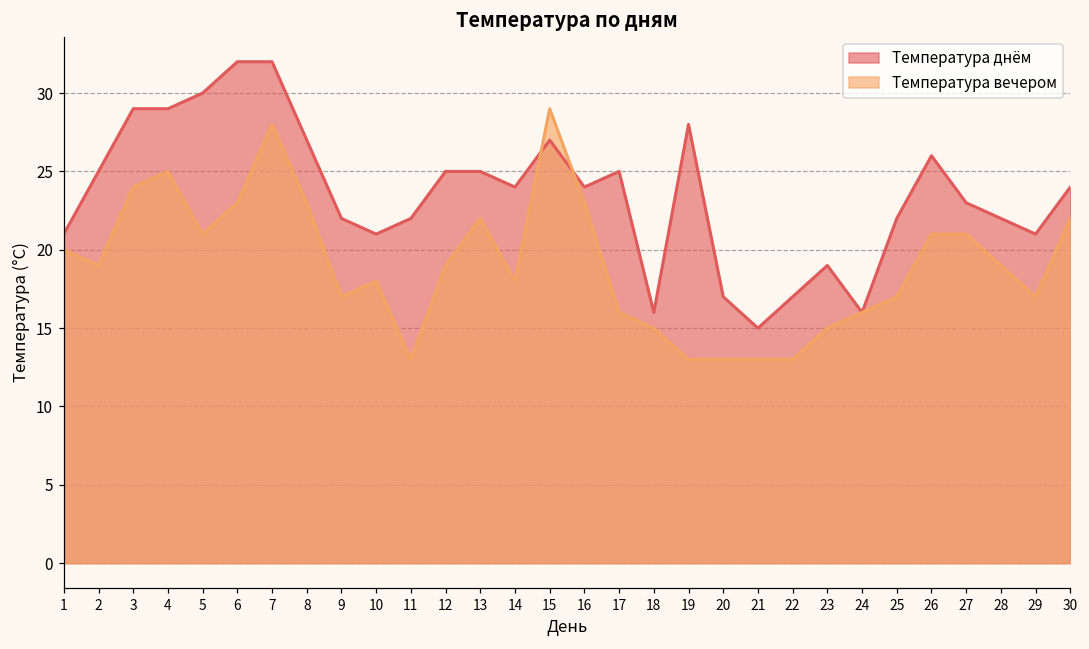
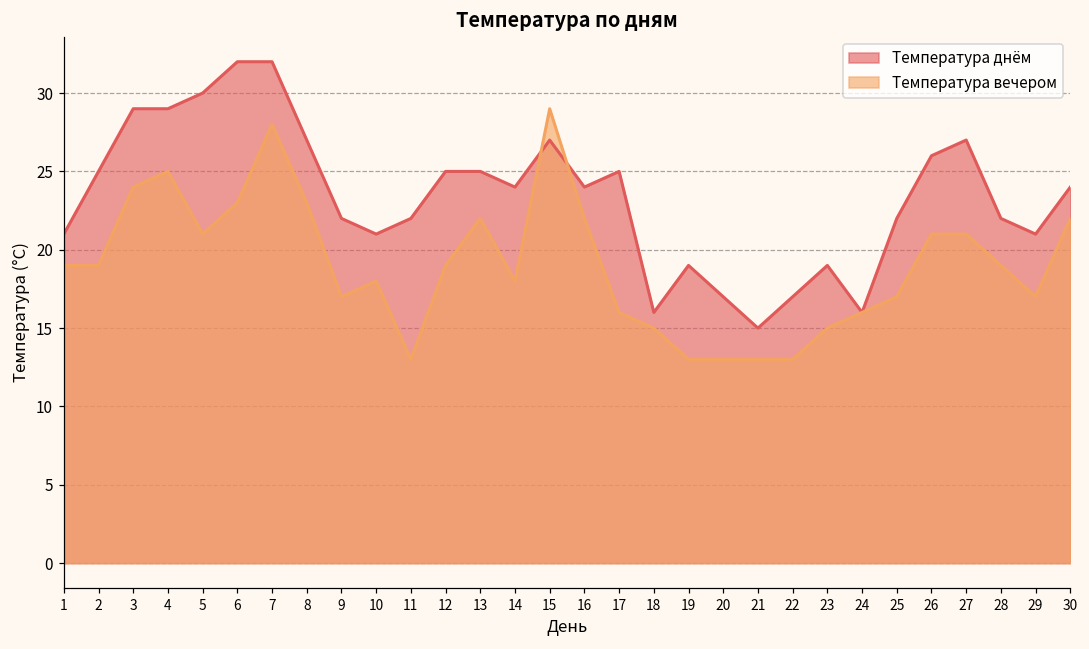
Температура вечером, 1: 20 -> 19
Температура вечером, 16: 23 -> 22
Температура днём, 19: 28 -> 19
Температура днём, 27: 23 -> 27
